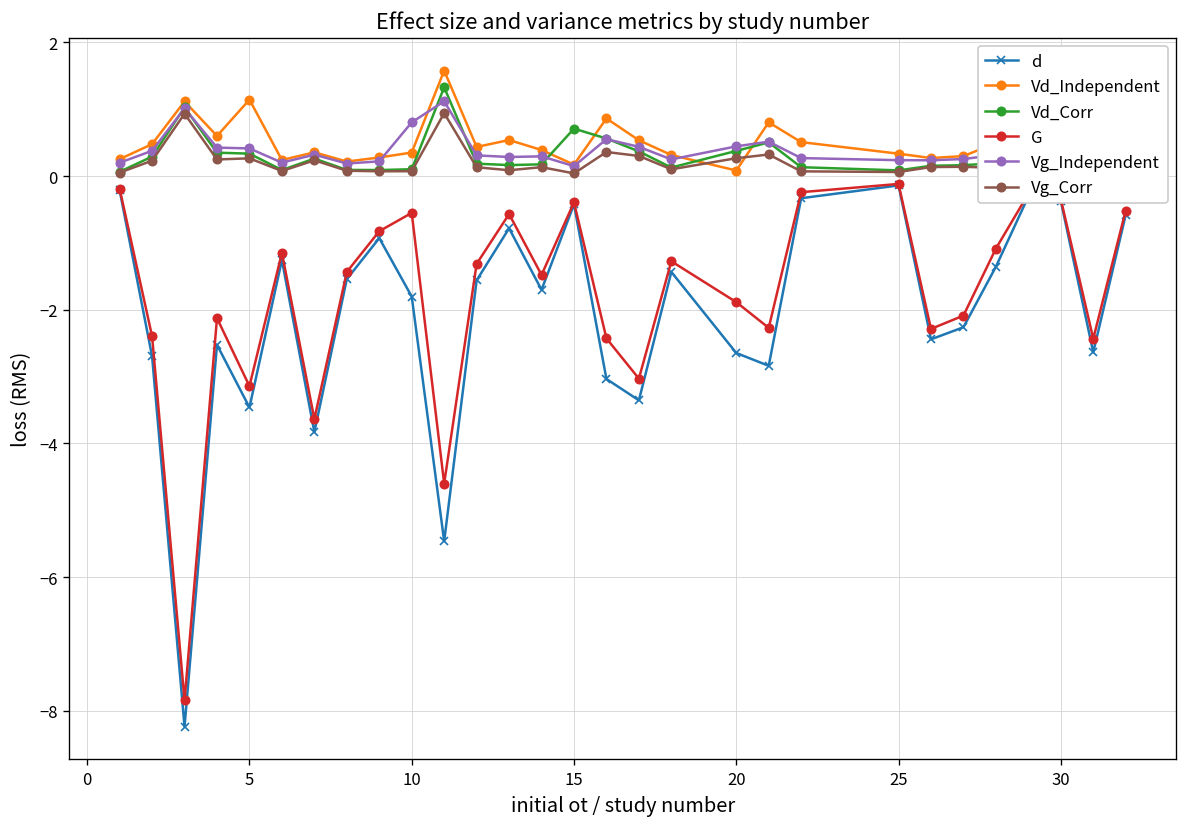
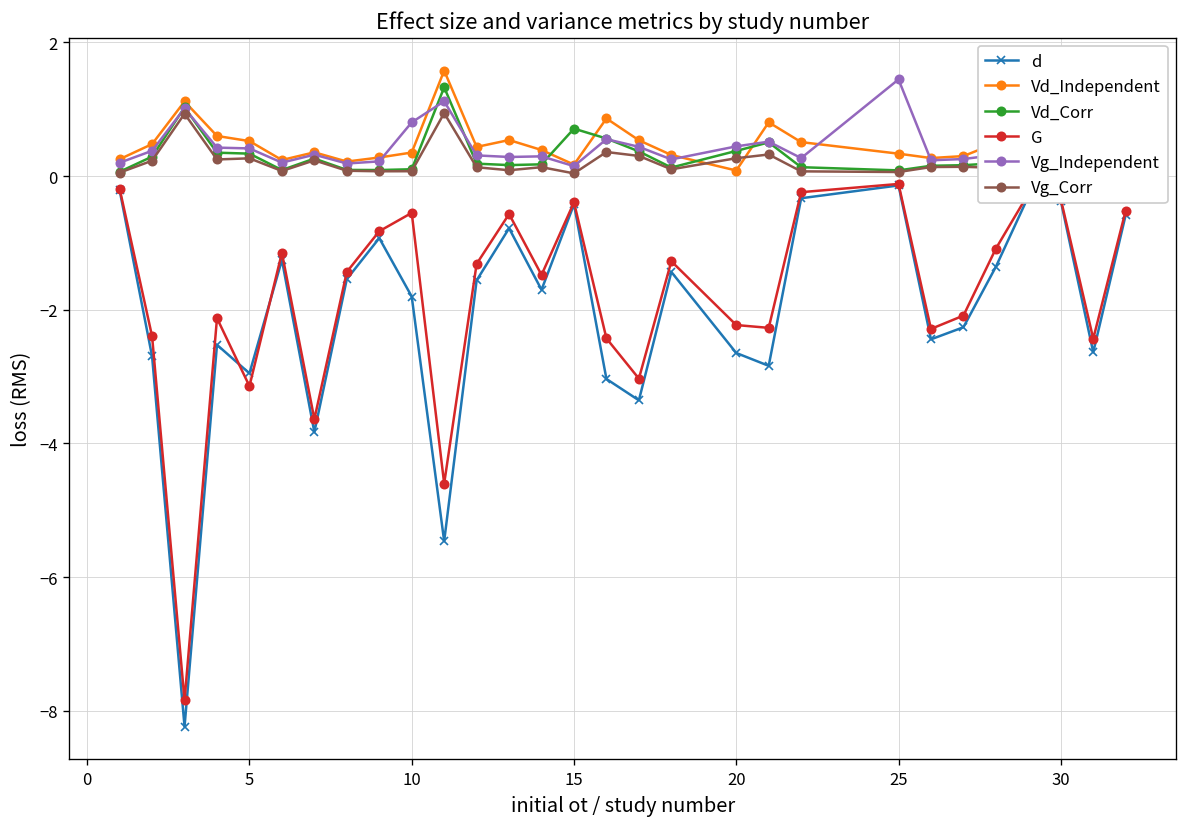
d, 5: -3.5 -> -3.0
Vd_Independent, 5: 1.1 -> 0.5
G, 20: -1.9 -> -2.2
Vg_Independent, 25: 0.2 -> 1.4
